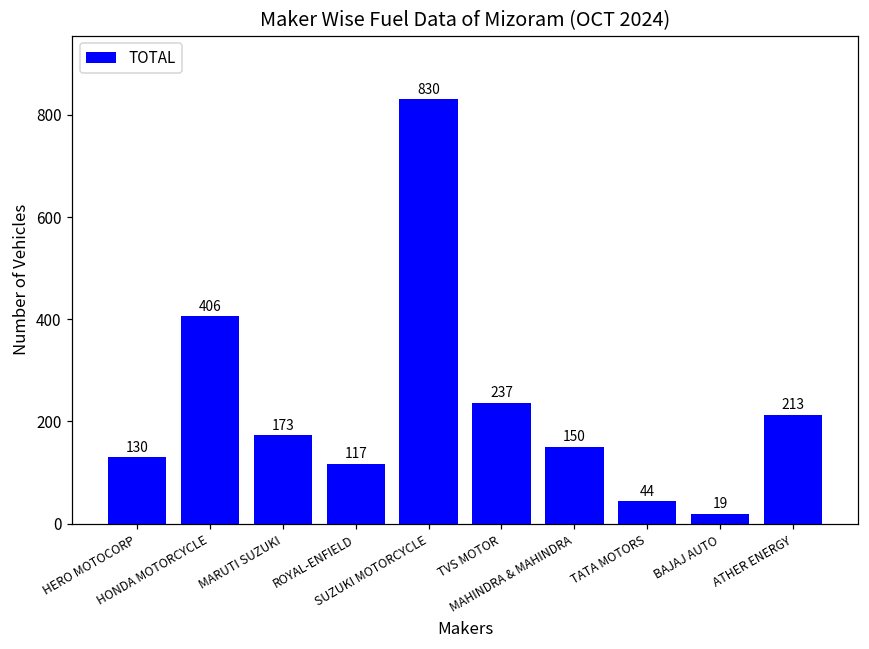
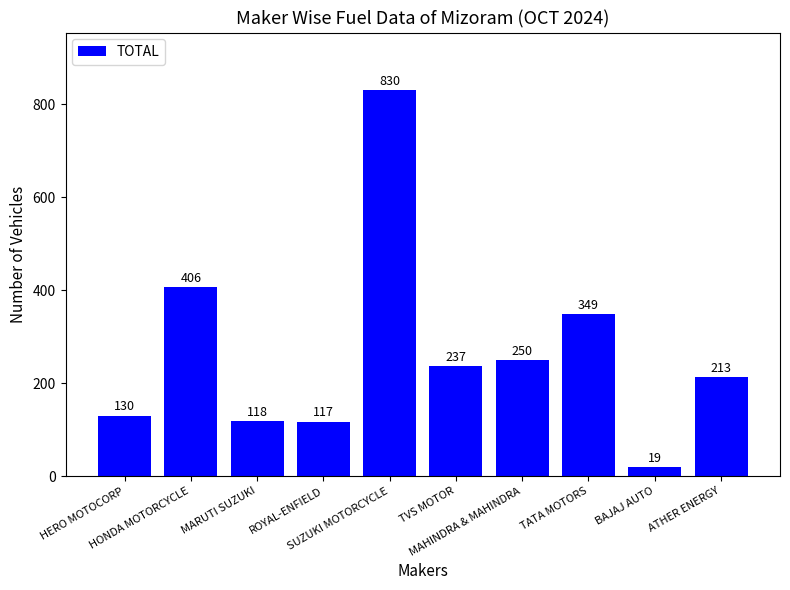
MARUTI SUZUKI: 173 -> 118
MAHINDRA & MAHINDRA: 150 -> 250
TATA MOTORS: 44 -> 349
